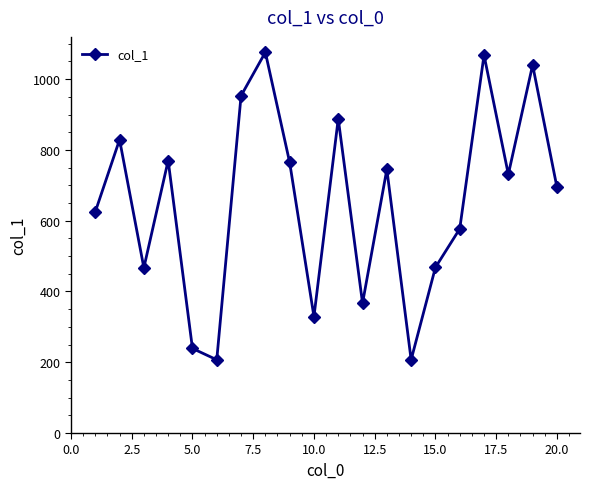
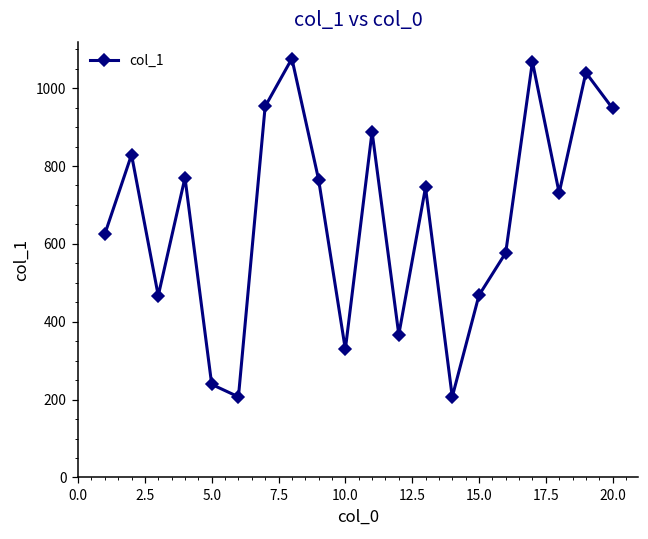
20.0: 700 -> 950
